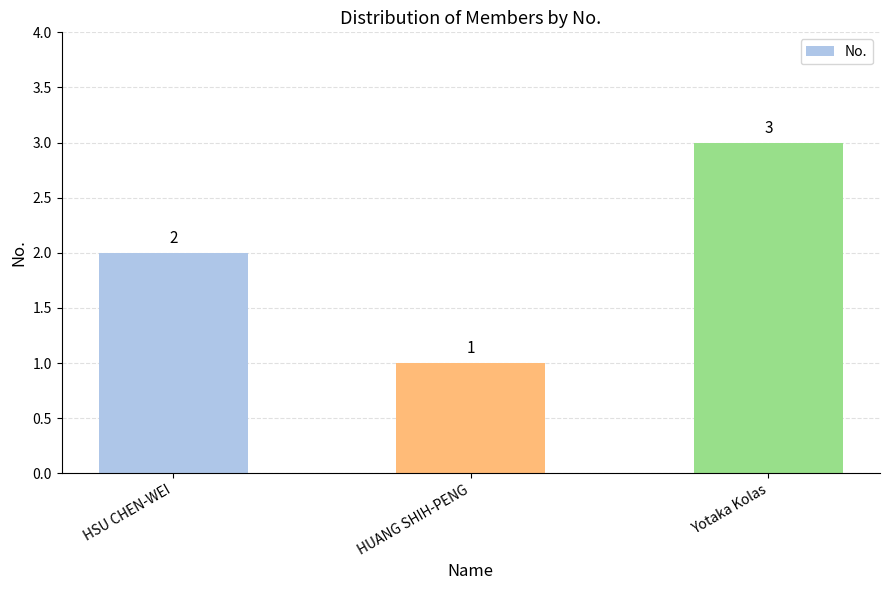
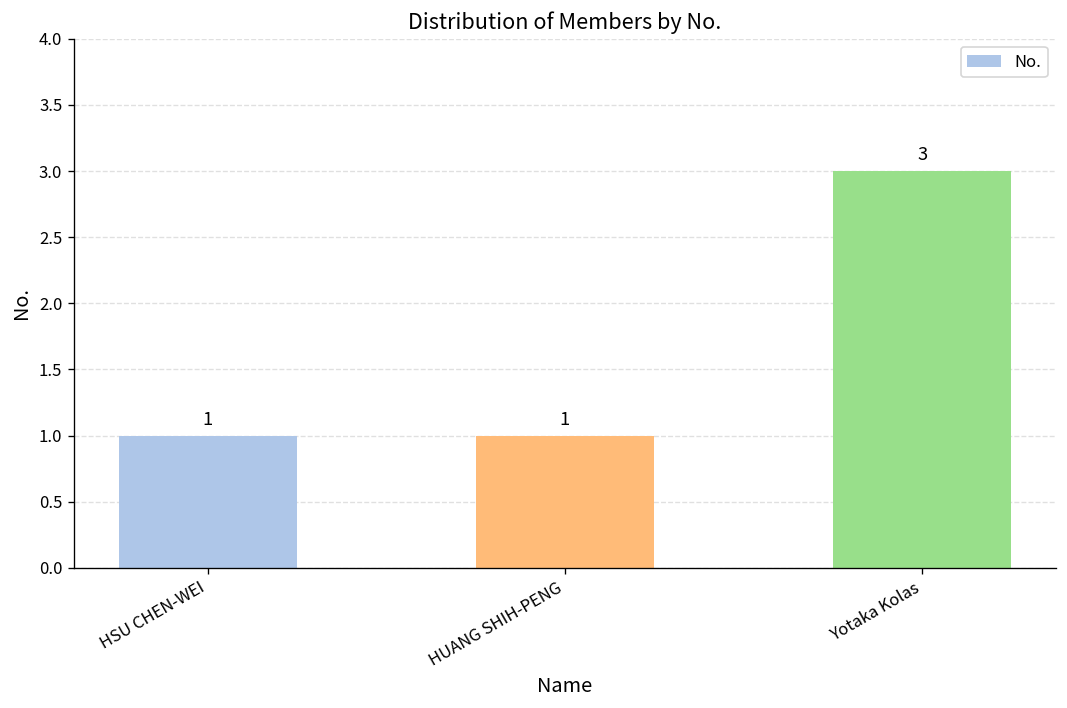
HSU CHEN-WEI: 2 -> 1
